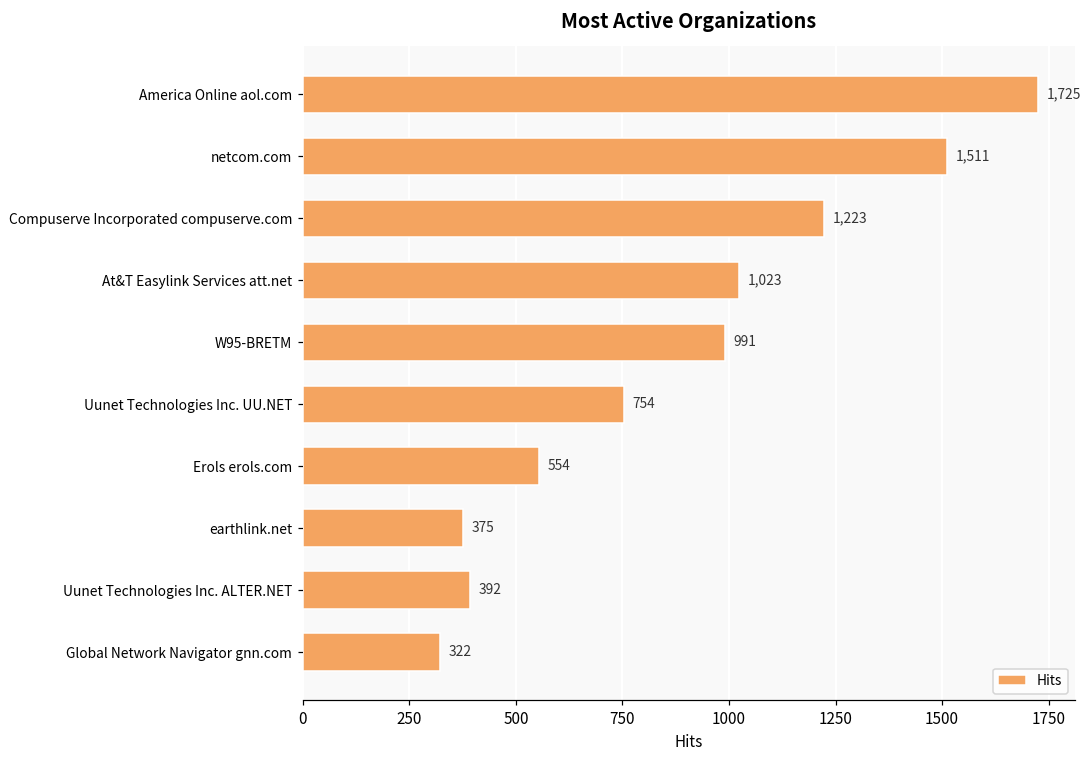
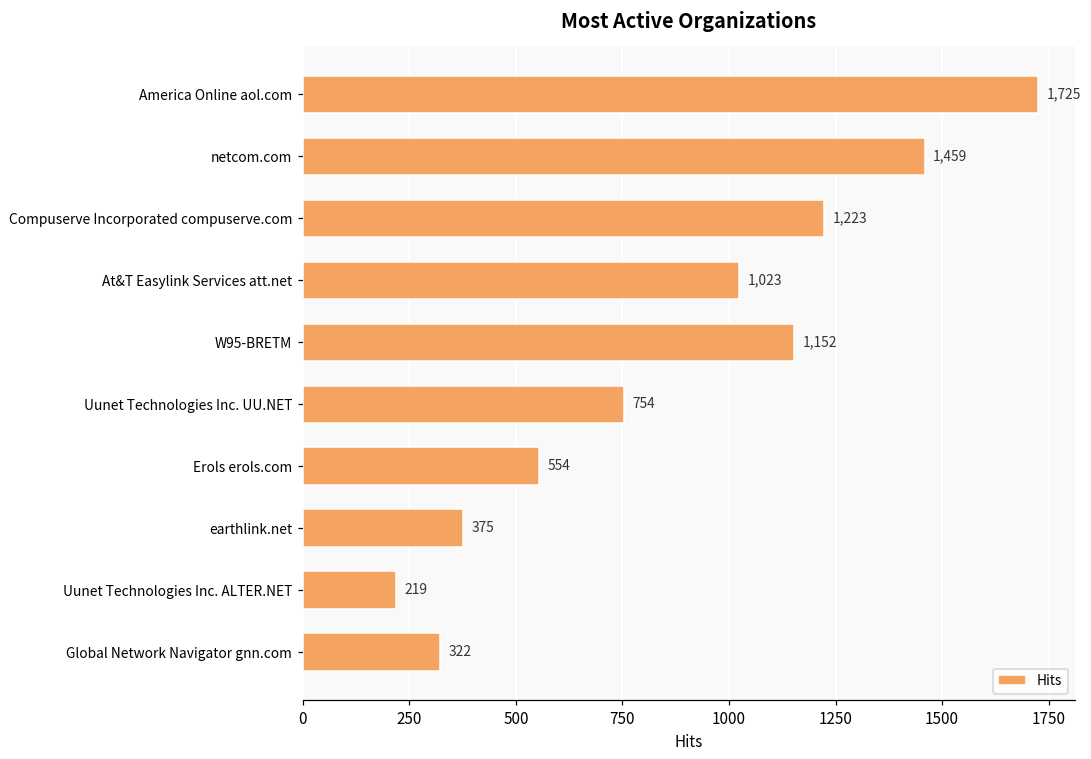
netcom.com: 1,511 -> 1,459
W95-BRETM: 991 -> 1,152
Uunet Technologies Inc. ALTER.NET: 392 -> 219
